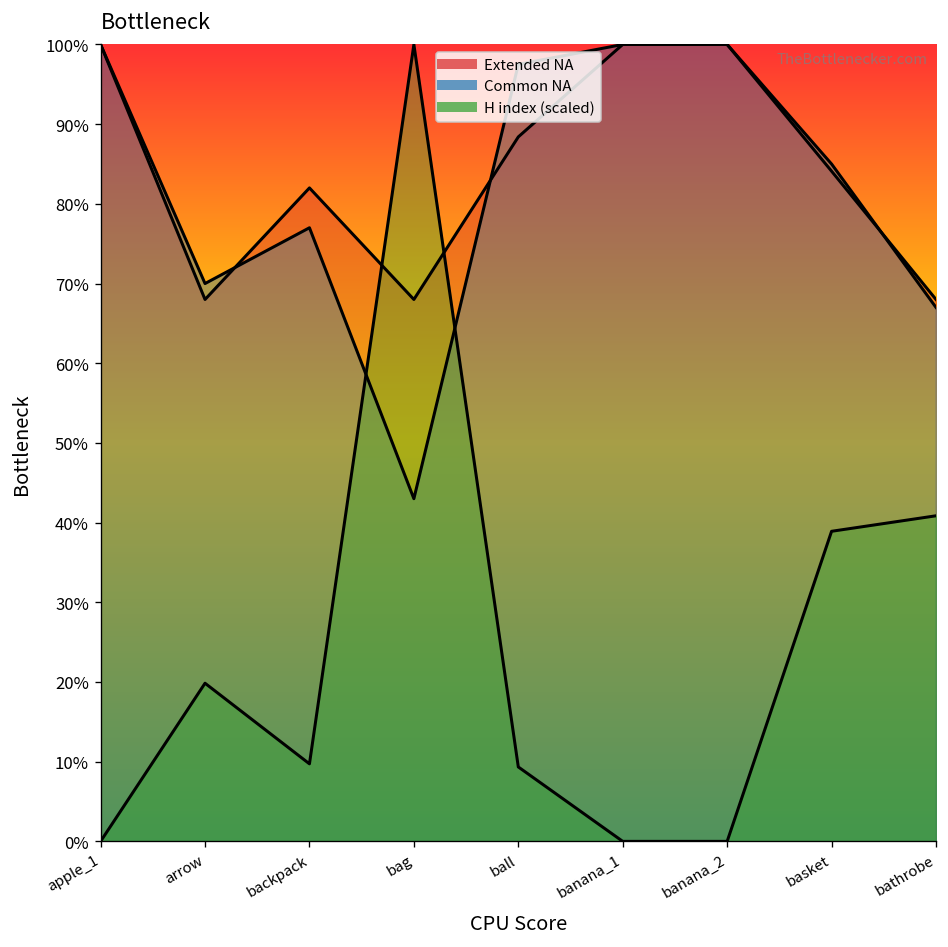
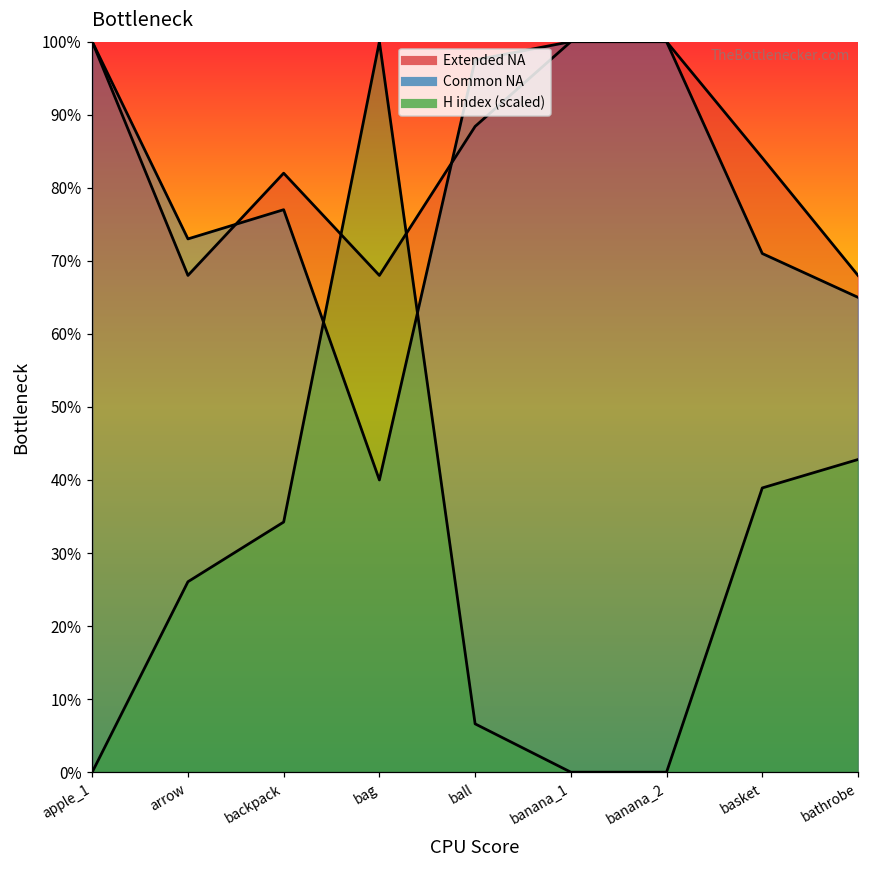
Common NA, arrow: 70% -> 73%
H index (scaled), arrow: 20% -> 26%
H index (scaled), backpack: 10% -> 34%
Common NA, bag: 43% -> 40%
H index (scaled), ball: 9% -> 7%
Common NA, basket: 85% -> 71%
Common NA, bathrobe: 67% -> 65%
H index (scaled), bathrobe: 41% -> 43%
